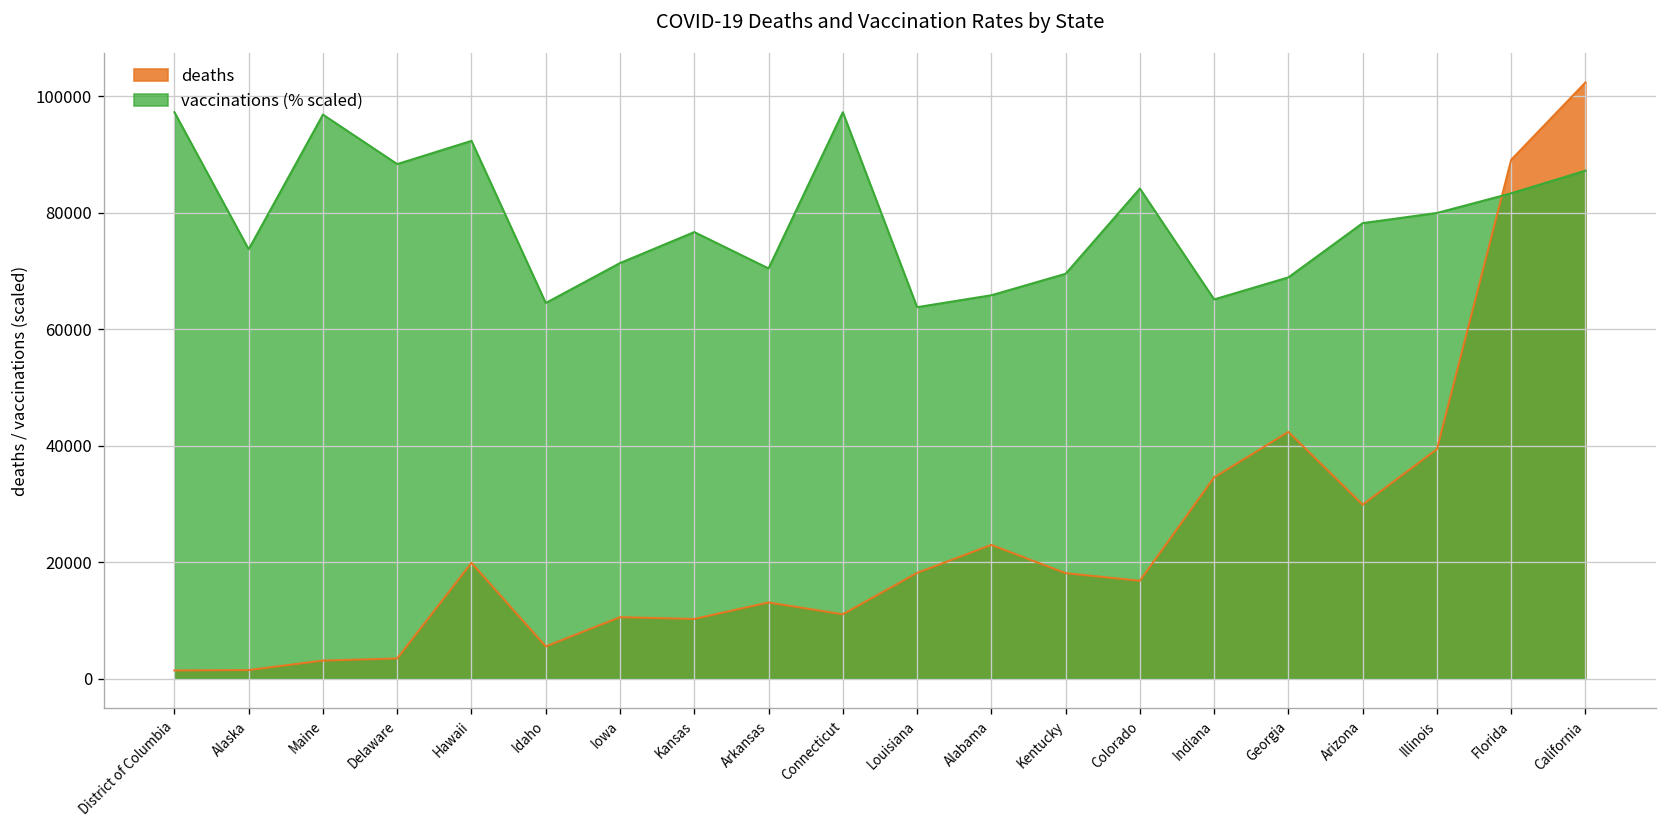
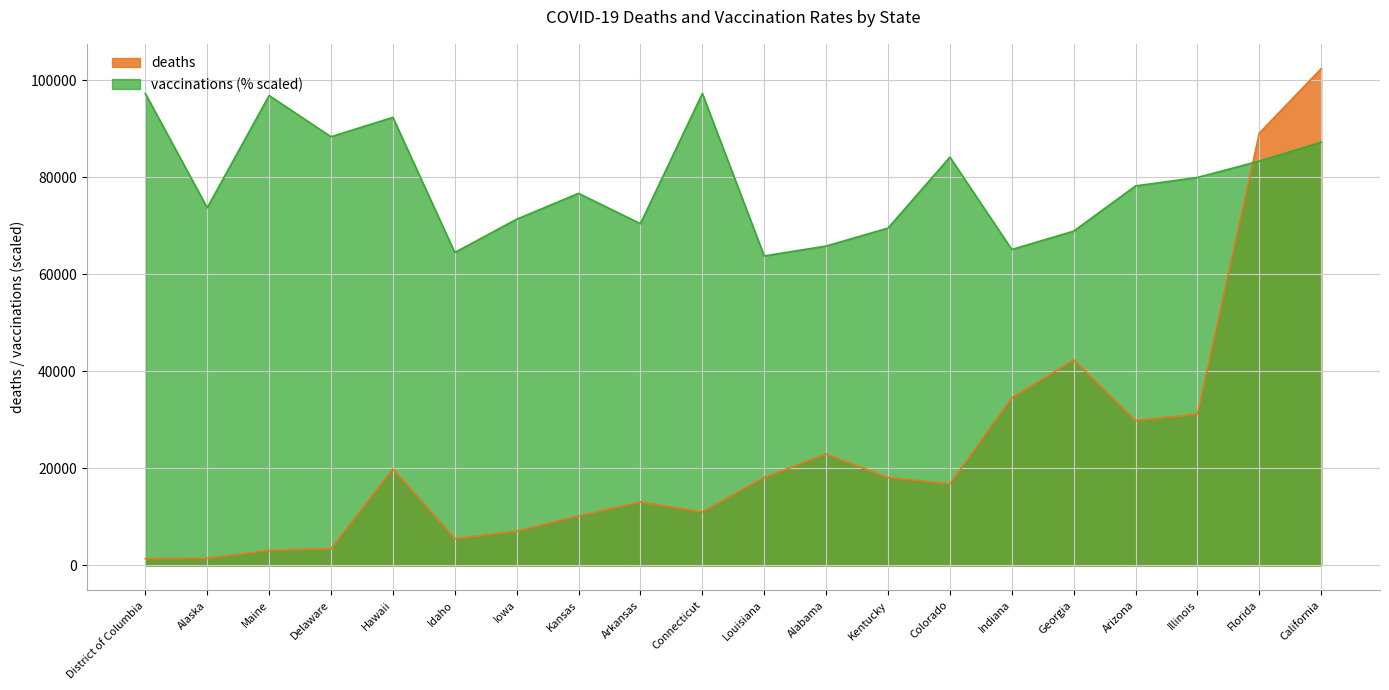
deaths, Iowa: 11000 -> 7000
deaths, Illinois: 39000 -> 31000
